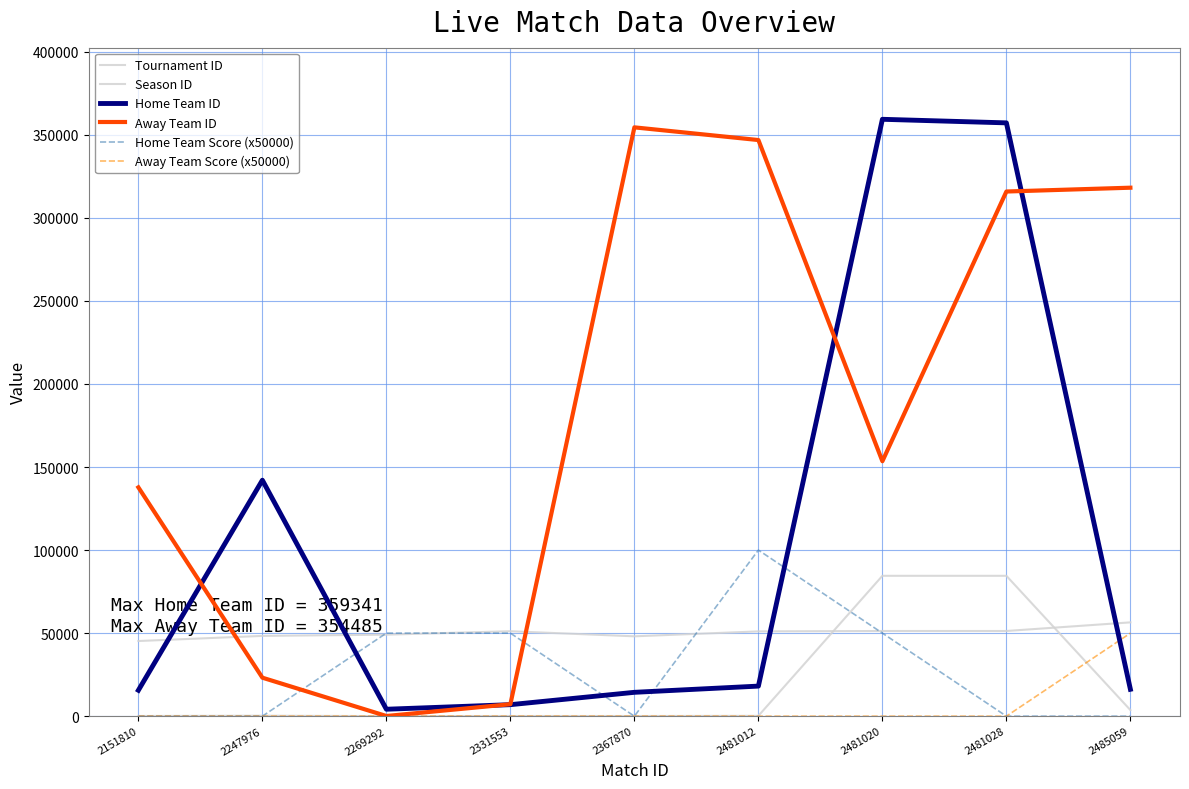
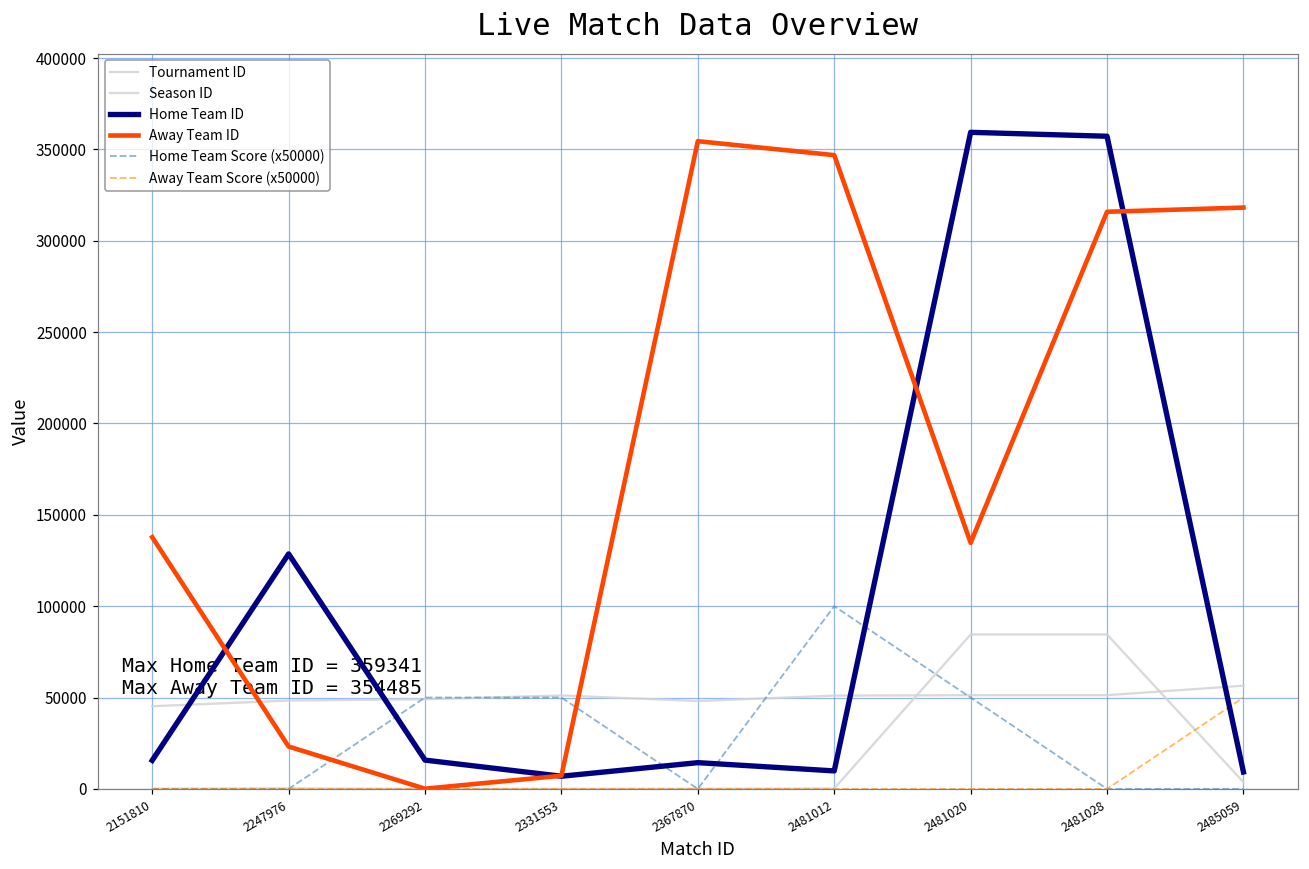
Home Team ID, 2247976: 142000 -> 129000
Home Team ID, 2269292: 4000 -> 16000
Home Team ID, 2481012: 18000 -> 10000
Away Team ID, 2481020: 153000 -> 135000
Home Team ID, 2485059: 16000 -> 9000
